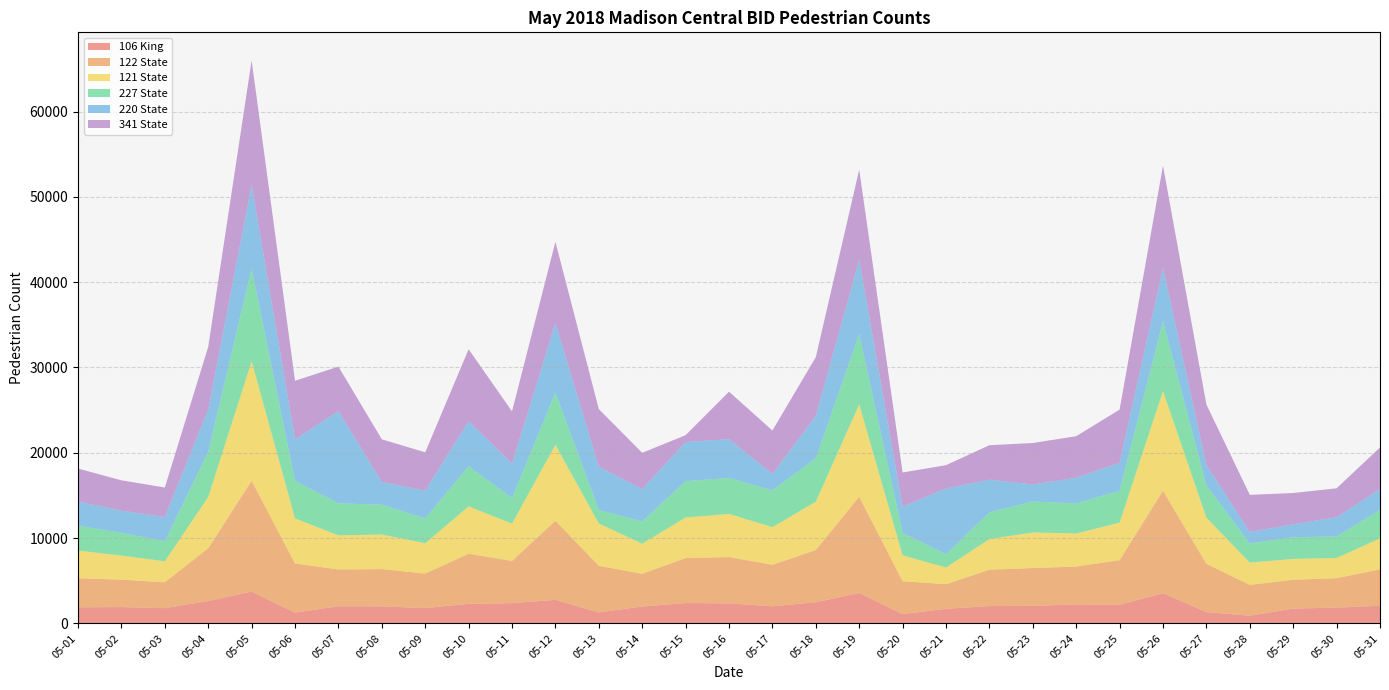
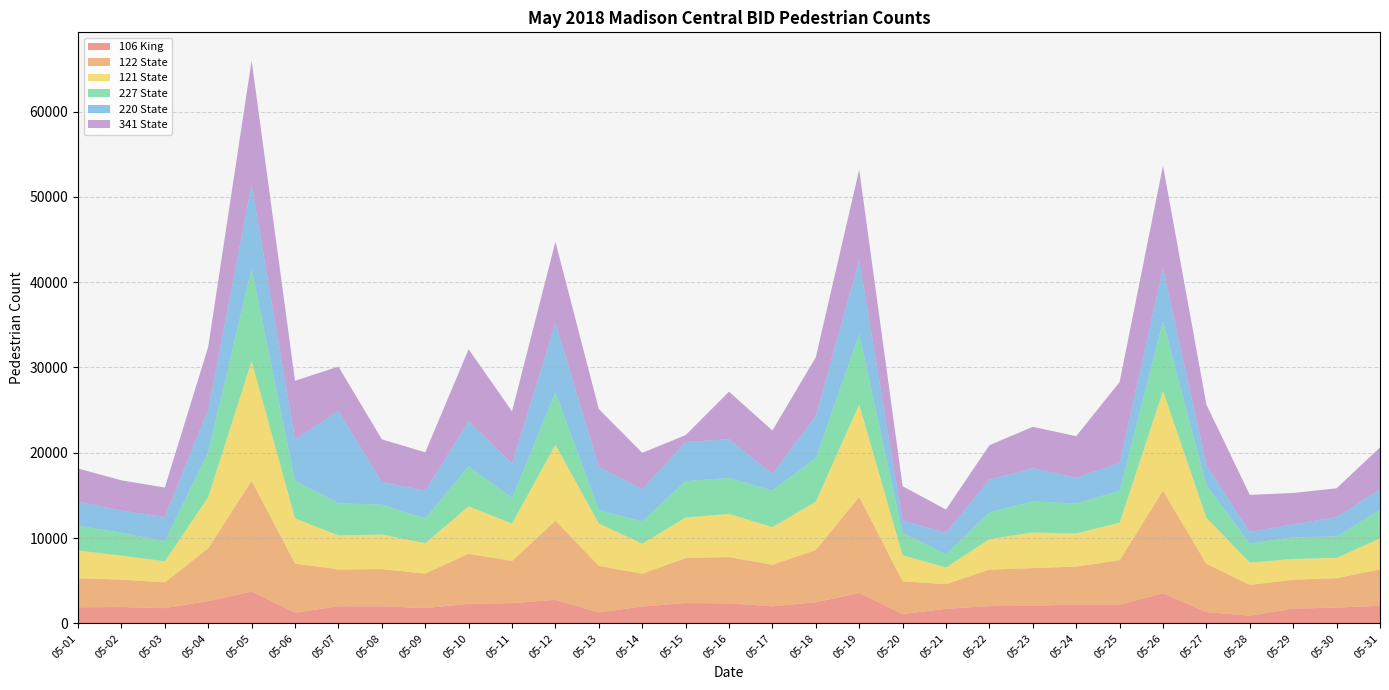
220 State, 05-20: 3000 -> 1000
220 State, 05-21: 8000 -> 2000
220 State, 05-23: 2000 -> 4000
341 State, 05-25: 6000 -> 9000
